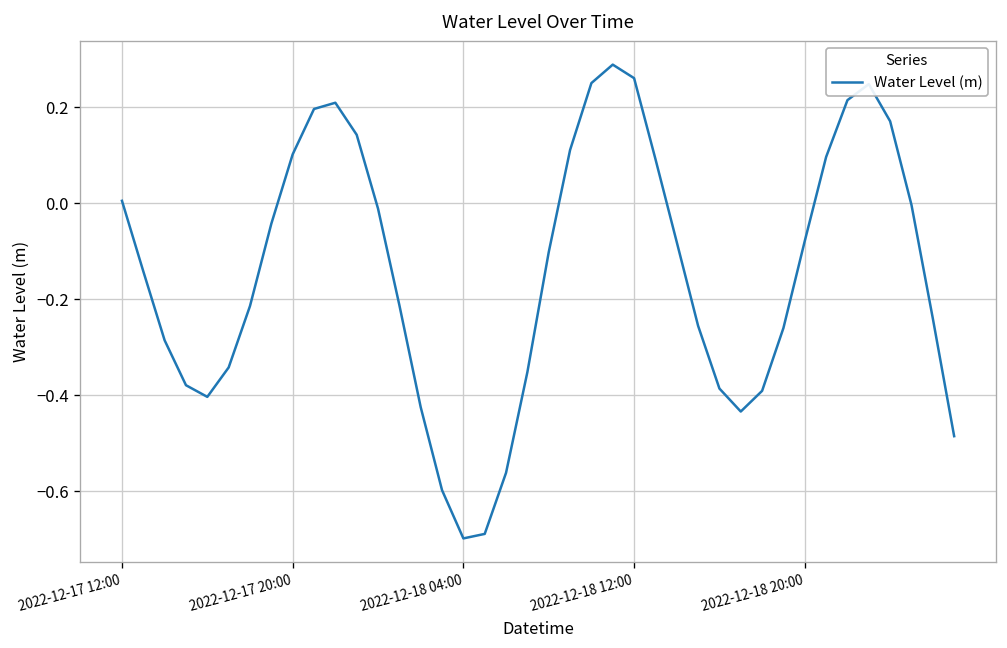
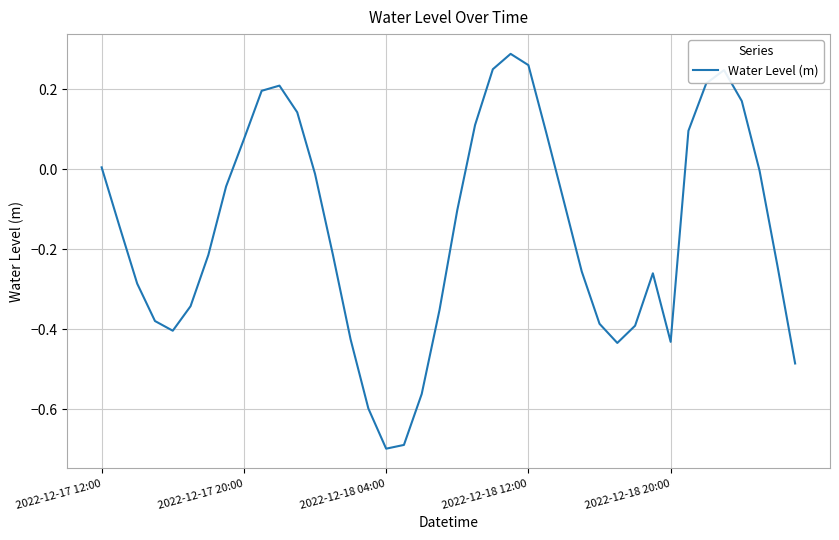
2022-12-17 20:00: 0.10 -> 0.07
2022-12-18 20:00: -0.08 -> -0.43
